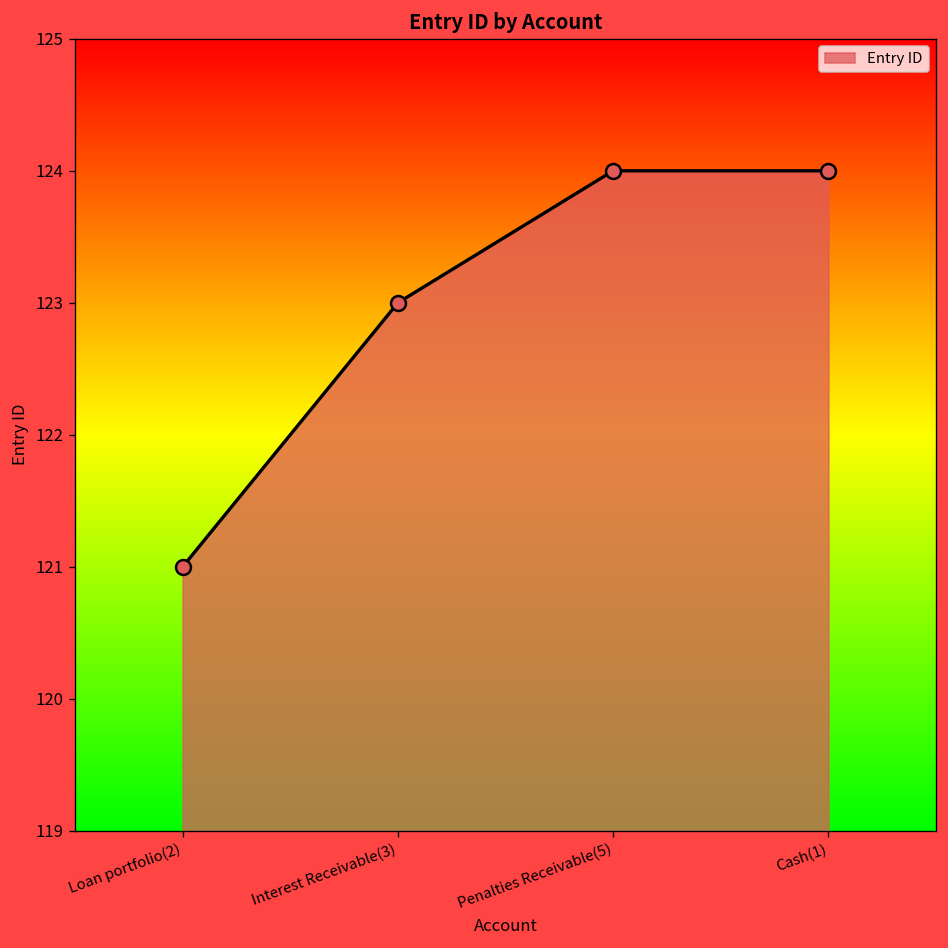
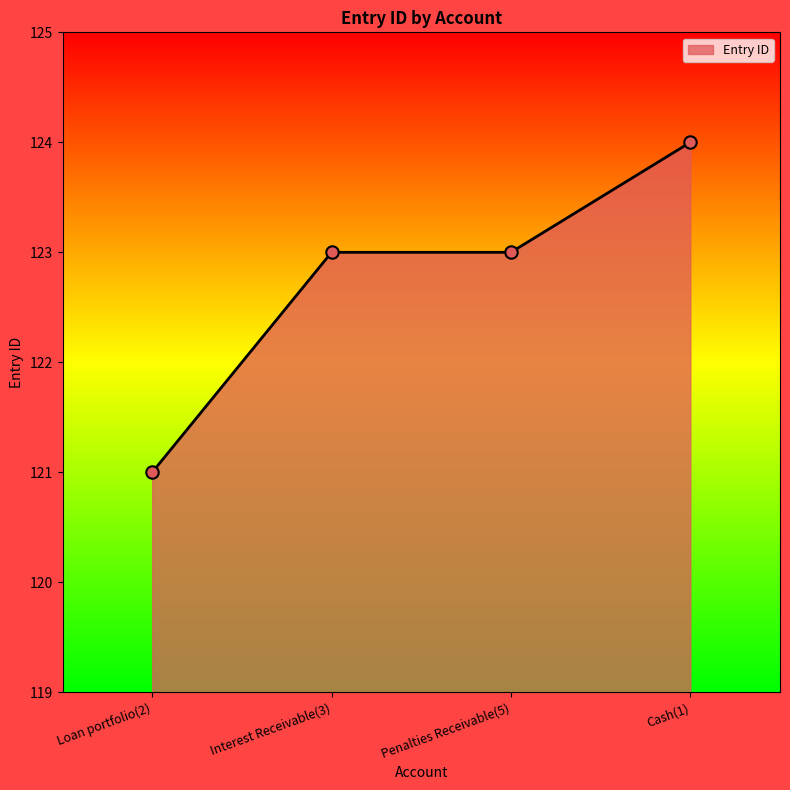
Penalties Receivable(5): 124 -> 123
